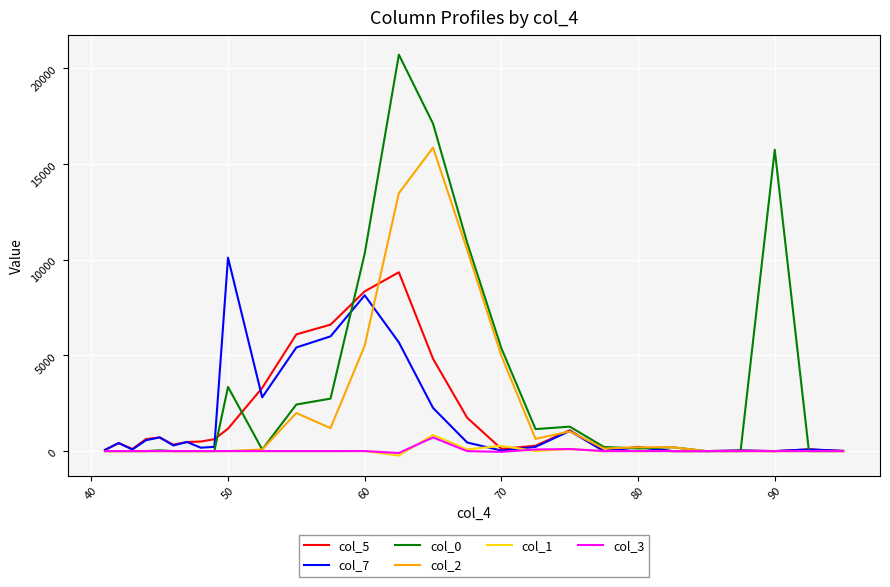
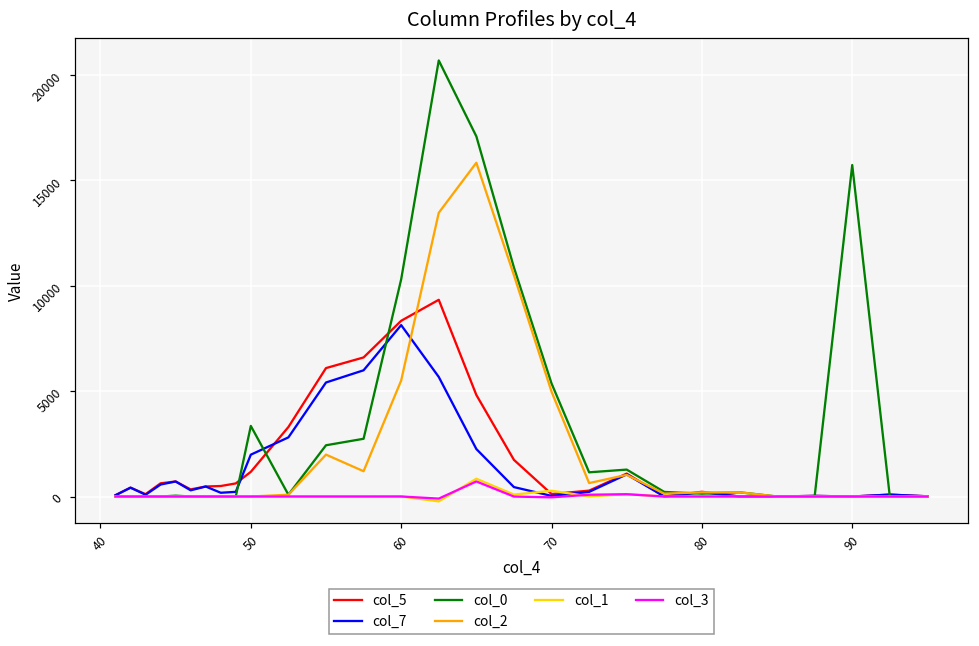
col_7, 50: 10100 -> 2000
